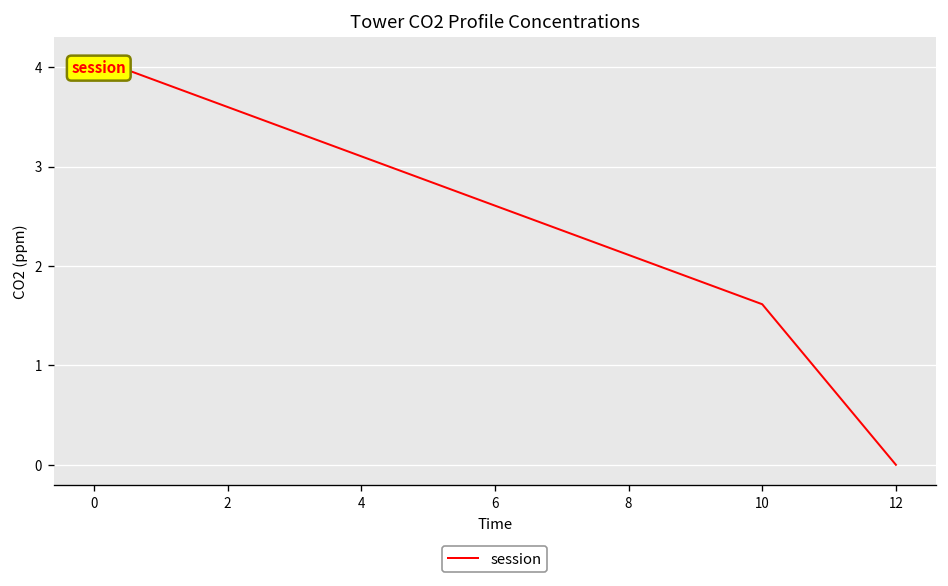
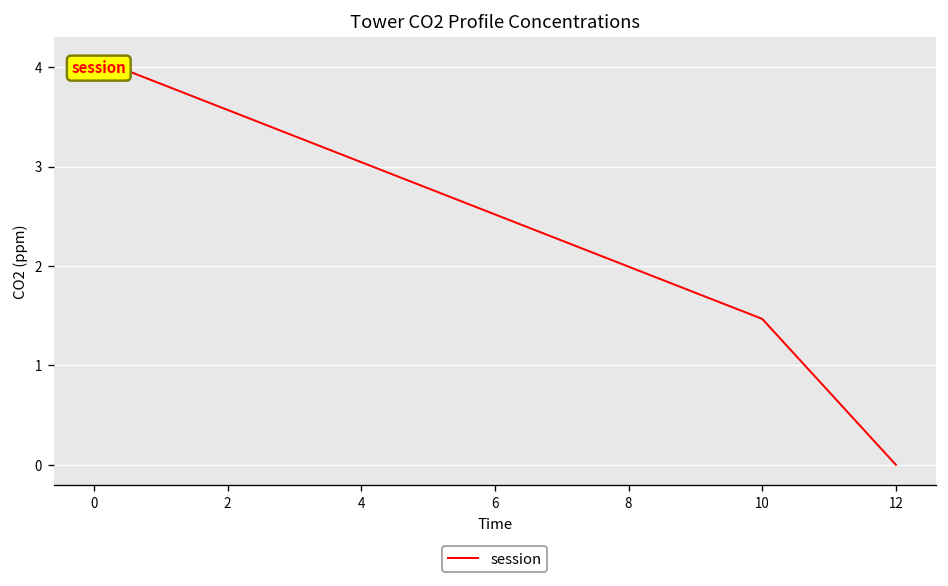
10: 1.6 -> 1.5
